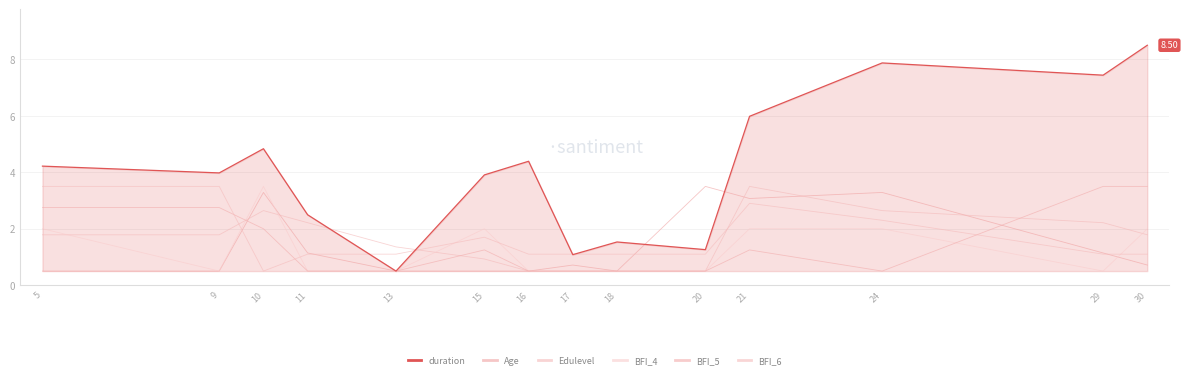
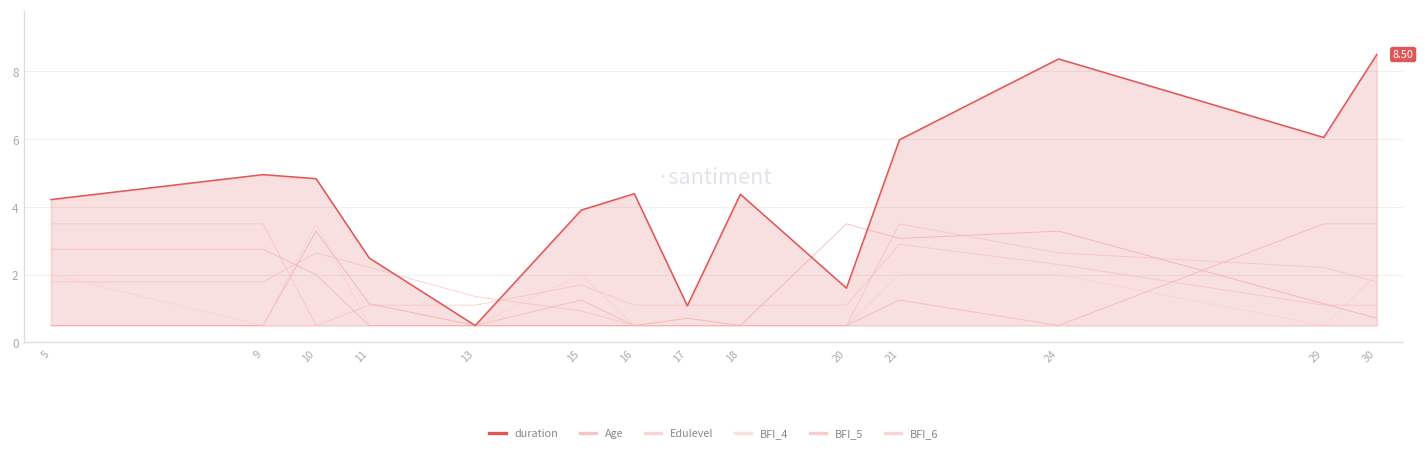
duration, 9: 4.0 -> 5.0
duration, 18: 1.5 -> 4.4
duration, 20: 1.3 -> 1.6
duration, 24: 7.9 -> 8.4
duration, 29: 7.4 -> 6.1
